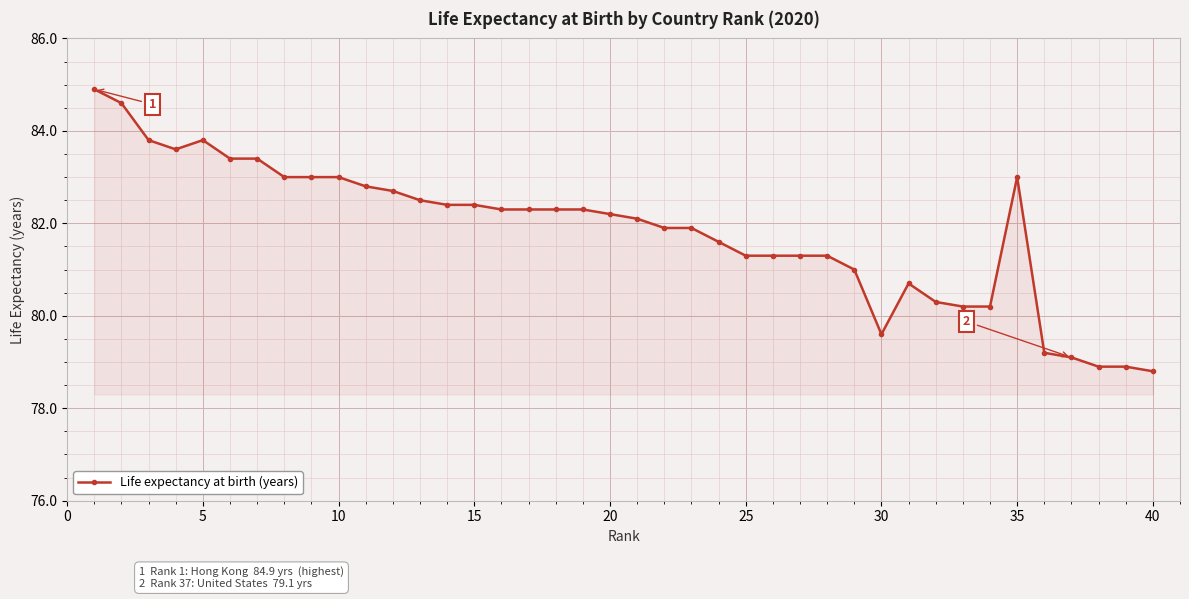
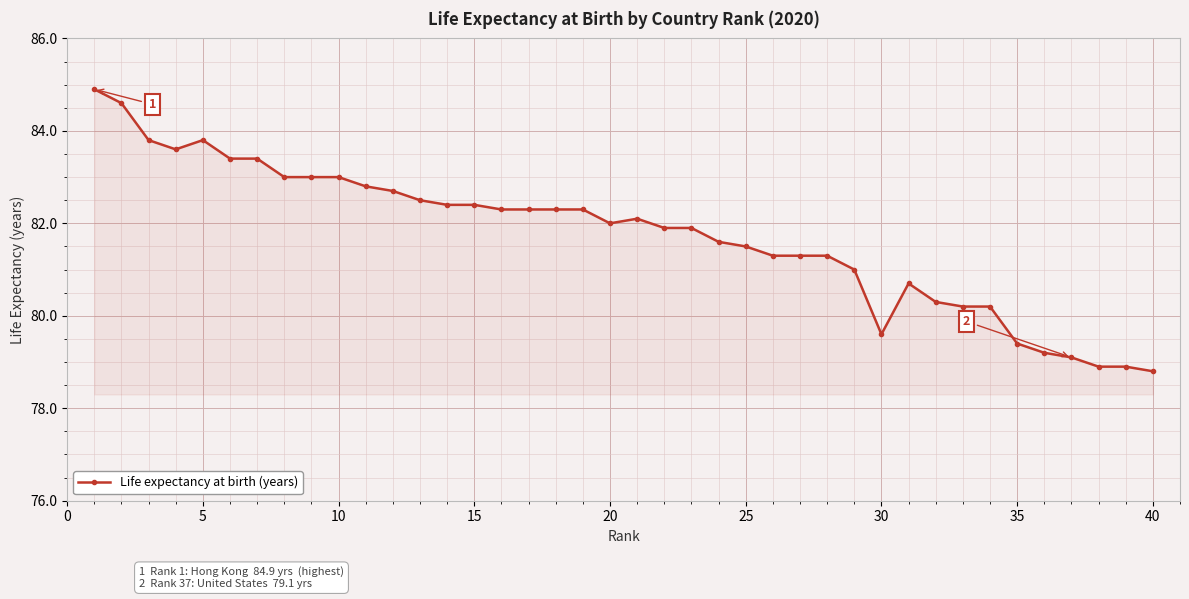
20: 82.2 -> 82.0
25: 81.3 -> 81.5
35: 83.0 -> 79.4
